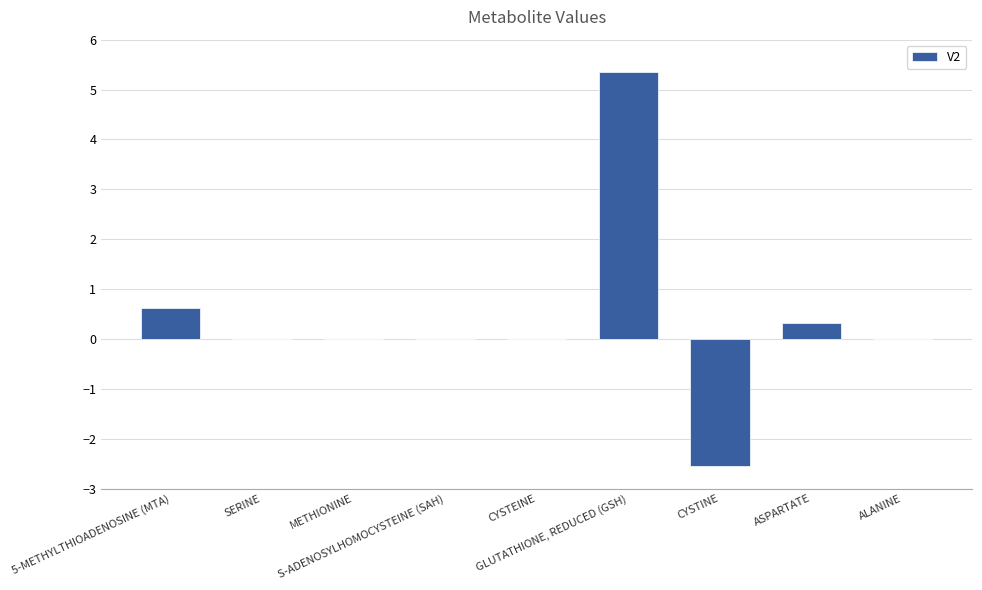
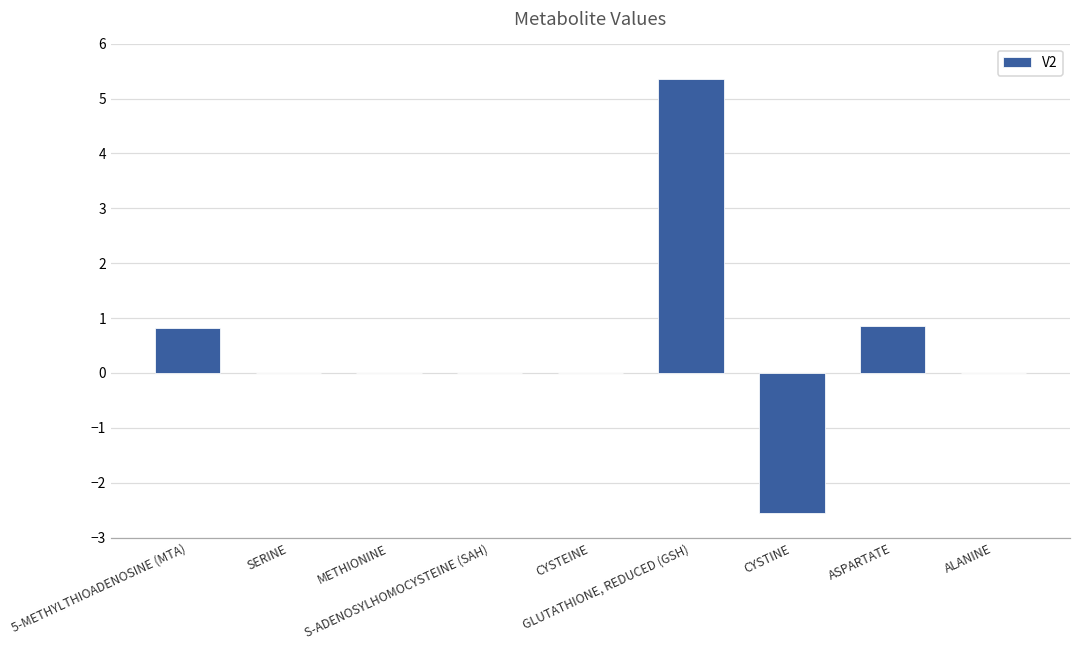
5-METHYLTHIOADENOSINE (MTA): 0.6 -> 0.8
ASPARTATE: 0.3 -> 0.9
